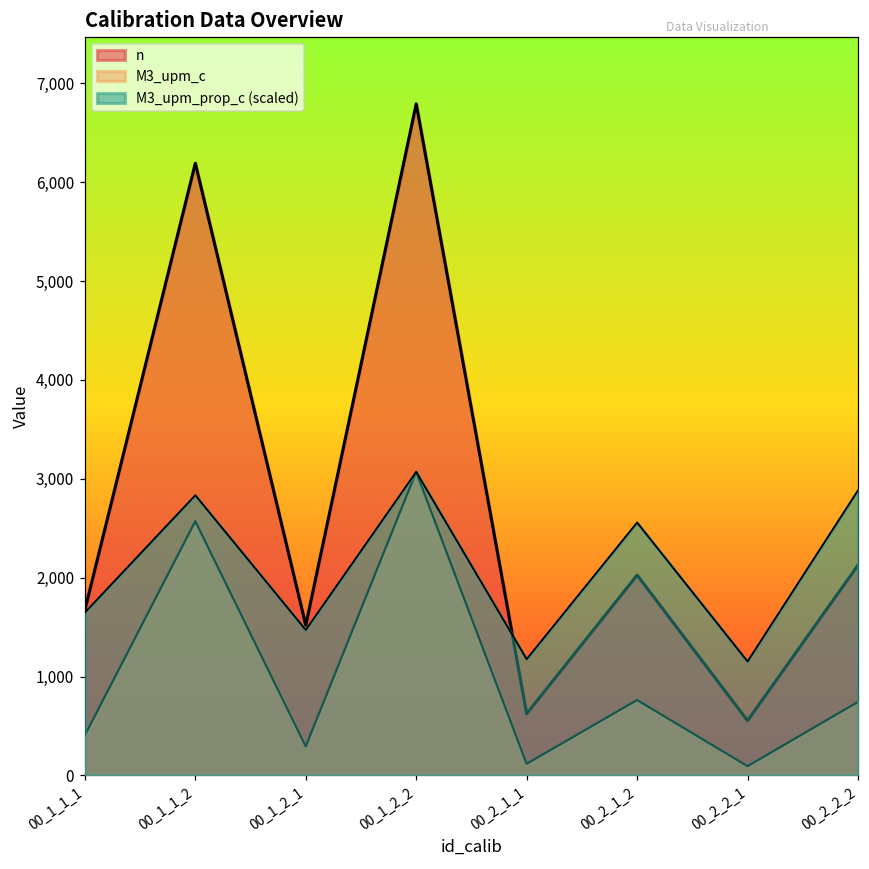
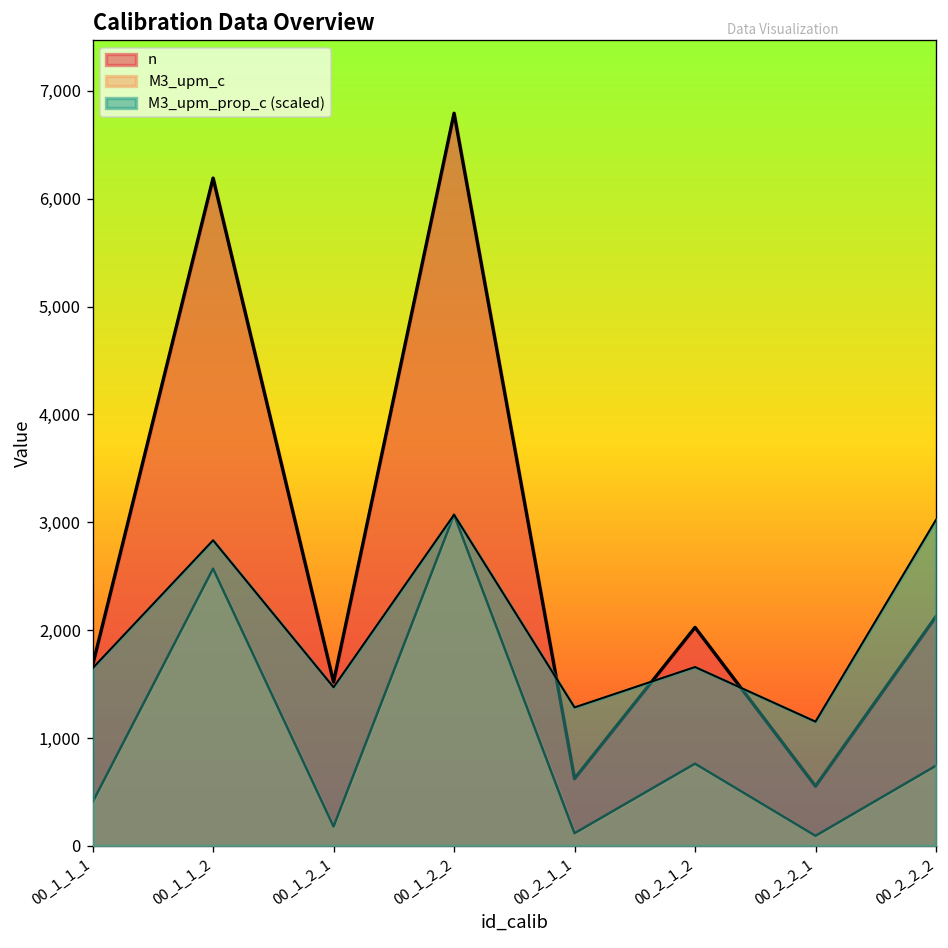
M3_upm_c, 00_1_2_1: 300 -> 200
M3_upm_prop_c (scaled), 00_2_1_1: 1,200 -> 1,300
M3_upm_prop_c (scaled), 00_2_1_2: 2,600 -> 1,700
M3_upm_prop_c (scaled), 00_2_2_2: 2,900 -> 3,000
